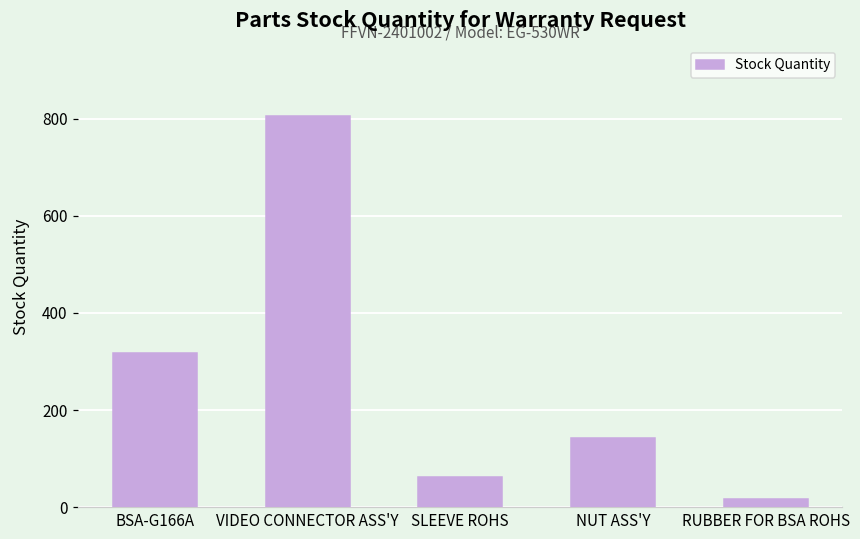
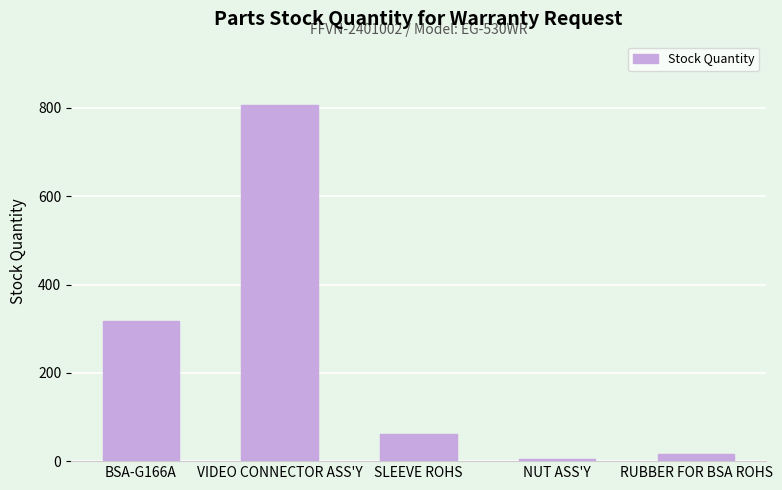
NUT ASS'Y: 140 -> 0
